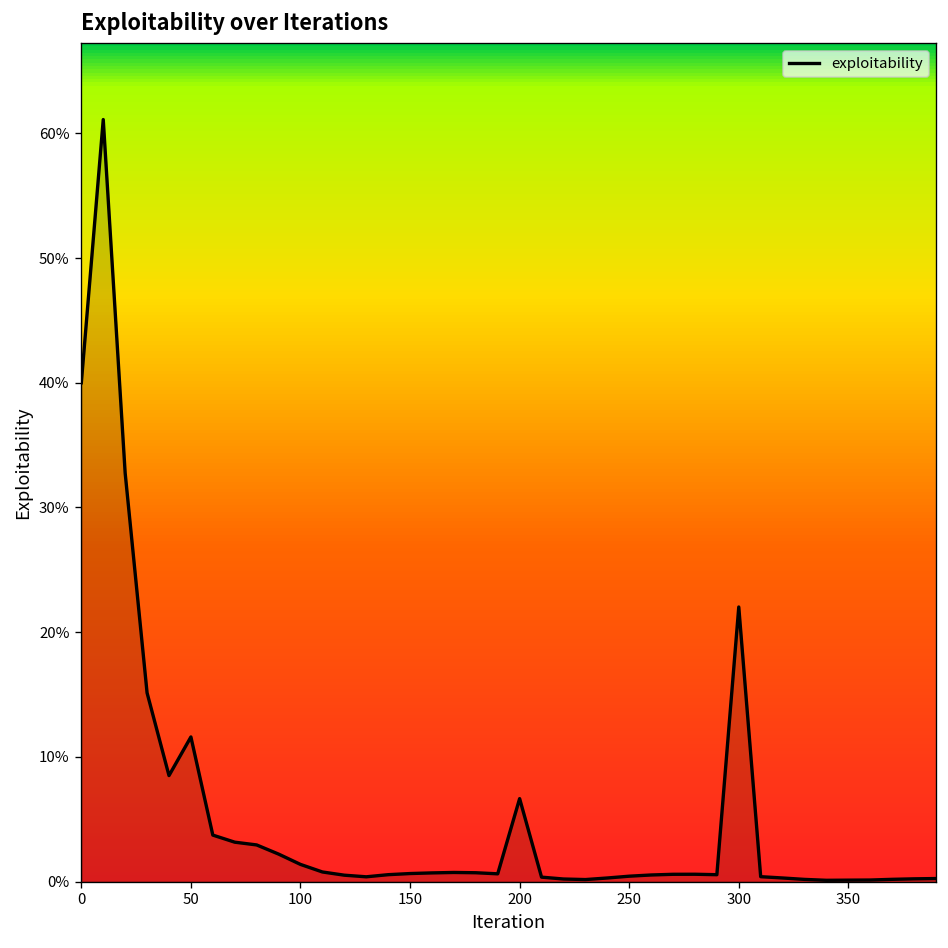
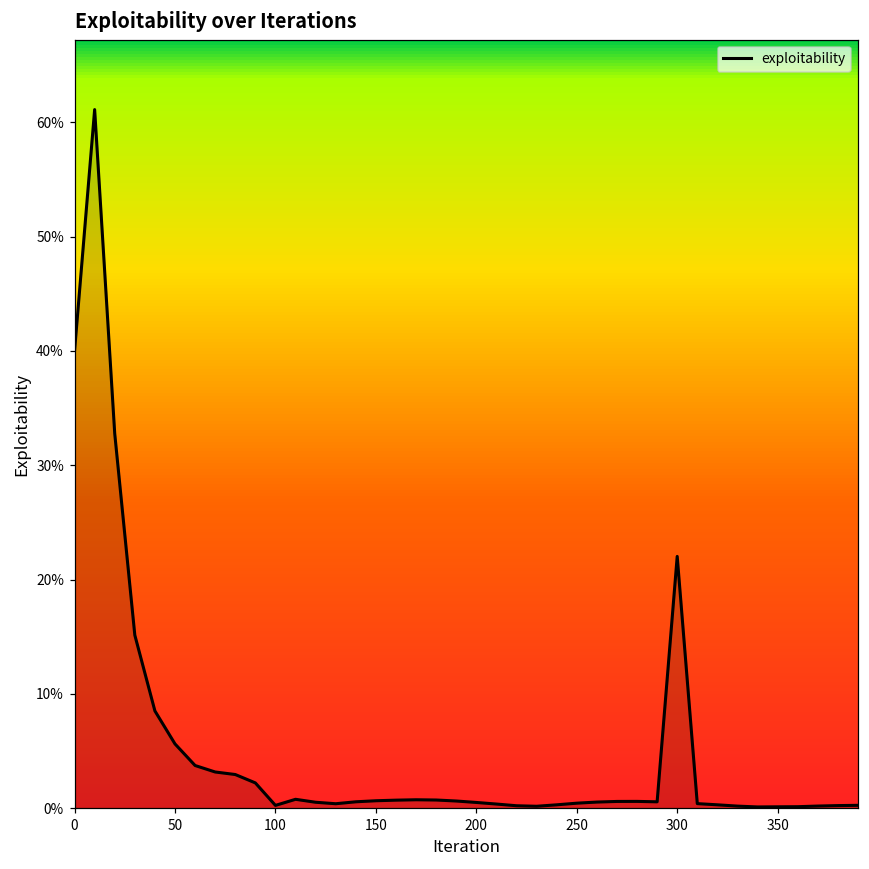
50: 11.6% -> 5.6%
100: 1.4% -> 0.2%
200: 6.7% -> 0.5%
